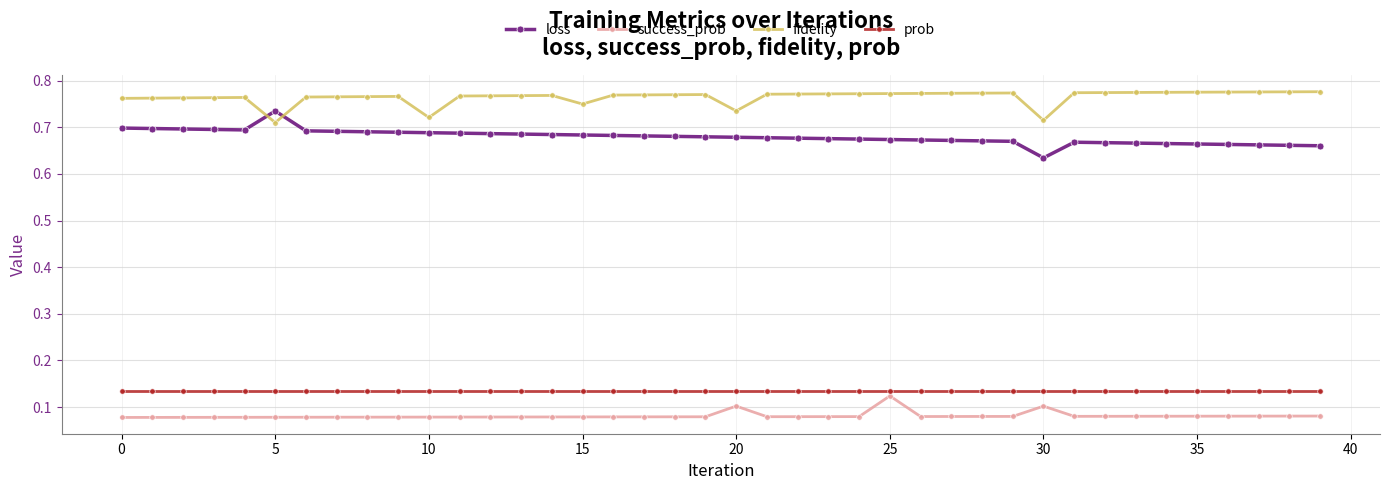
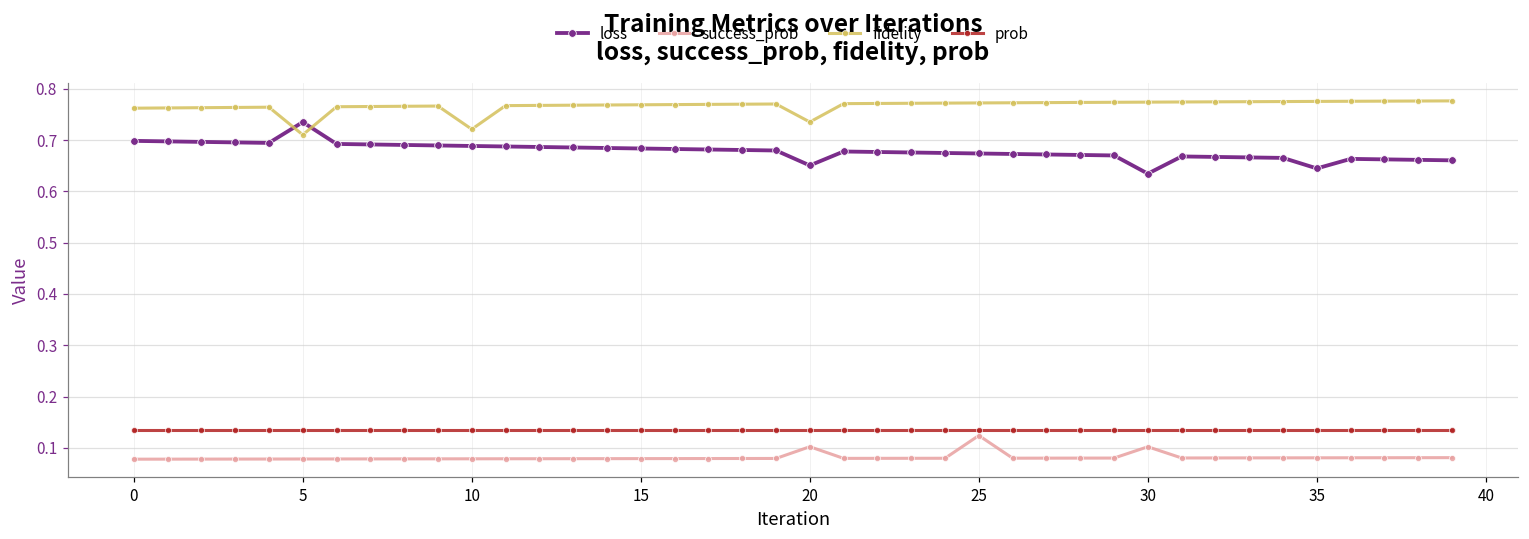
fidelity, 15: 0.75 -> 0.77
loss, 20: 0.68 -> 0.65
fidelity, 30: 0.72 -> 0.77
loss, 35: 0.66 -> 0.64
